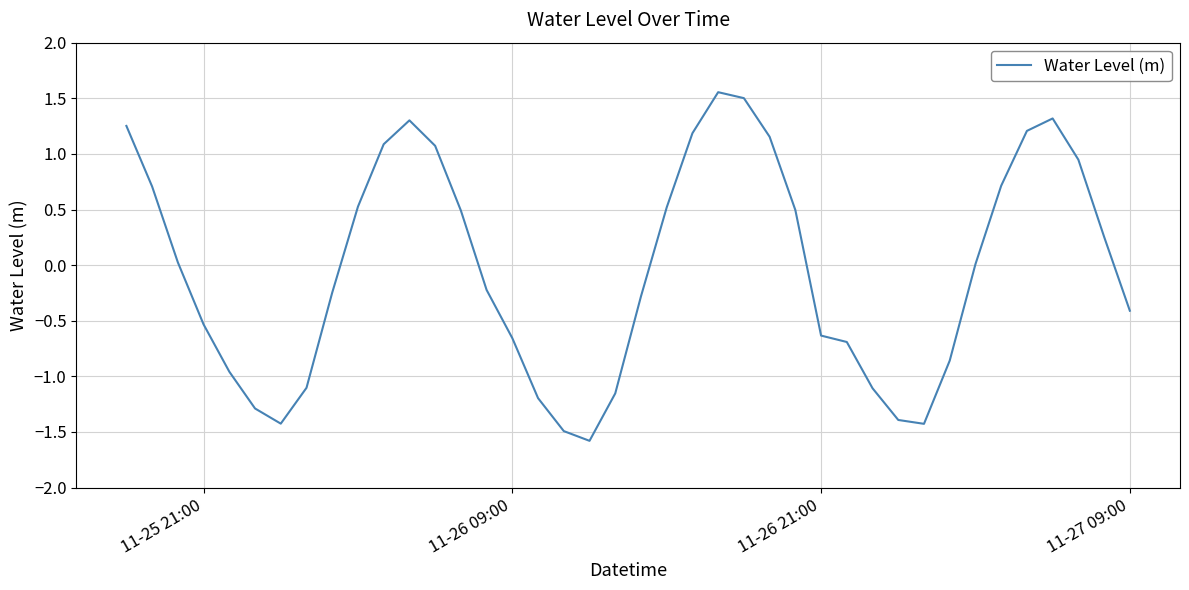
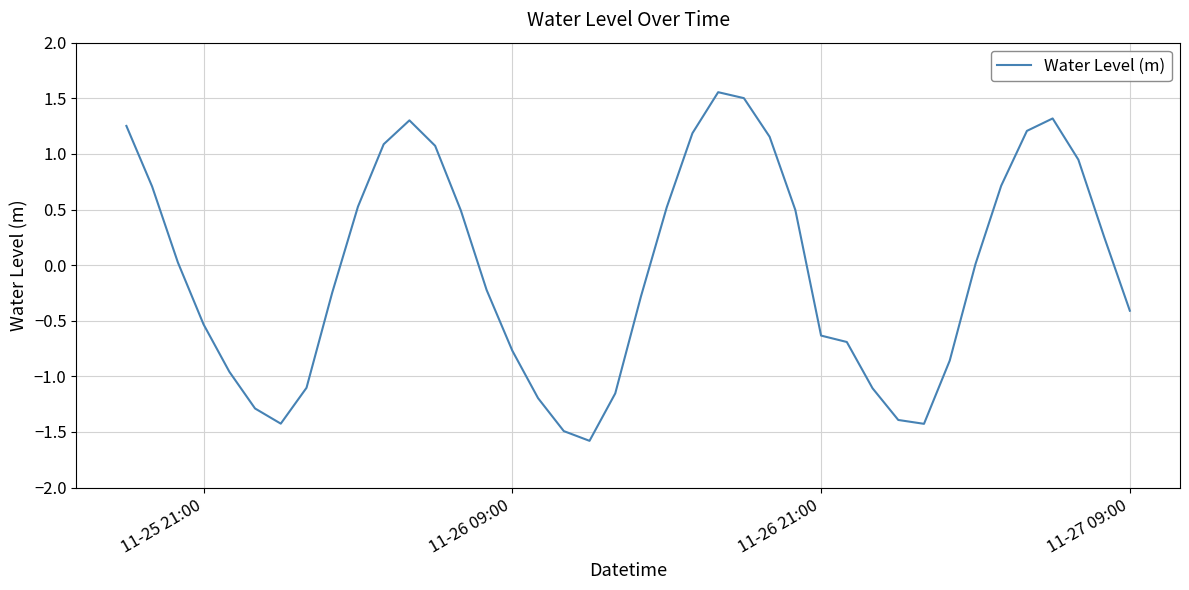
11-26 09:00: -0.66 -> -0.77
